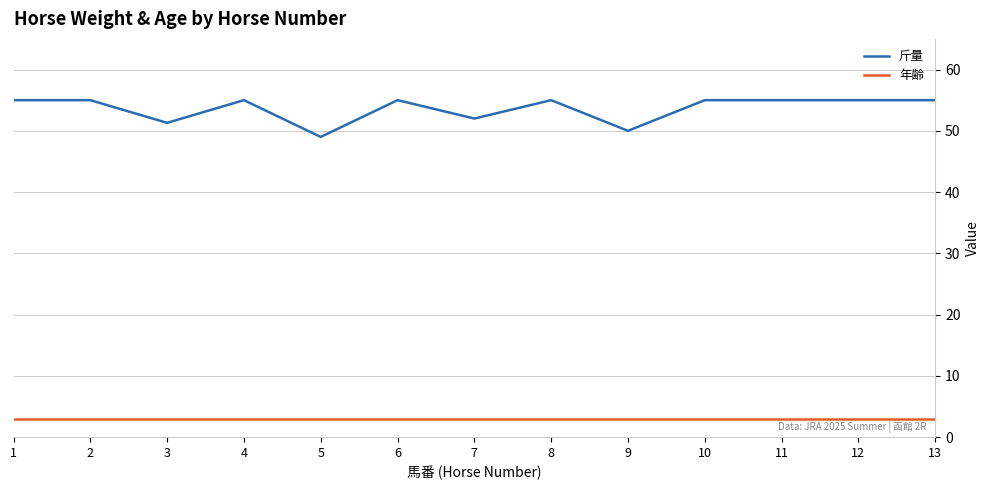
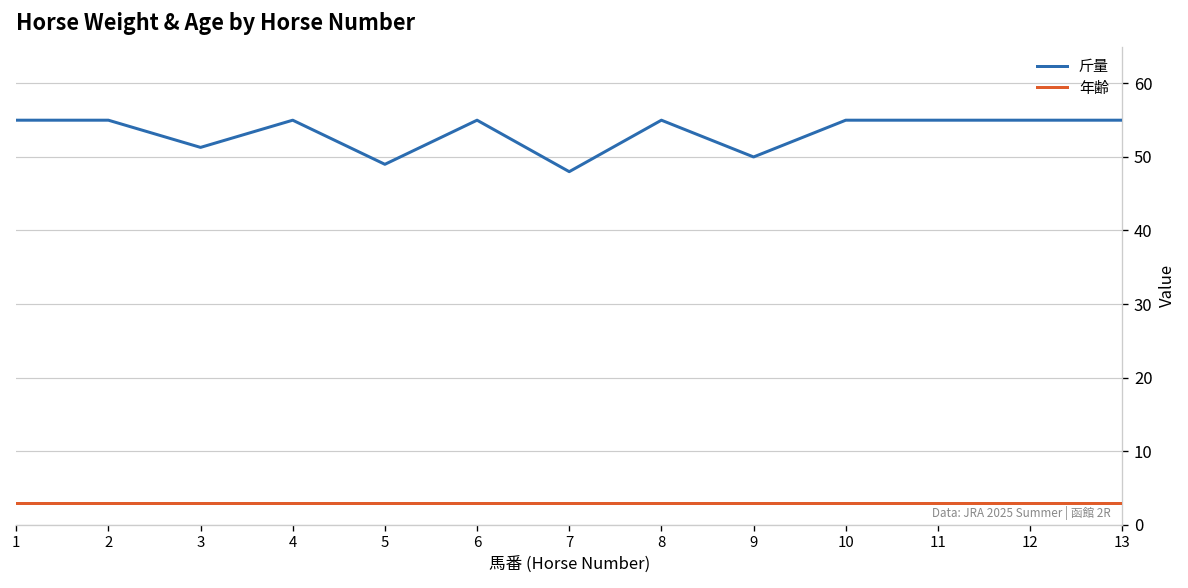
斤量, 7: 52 -> 48
